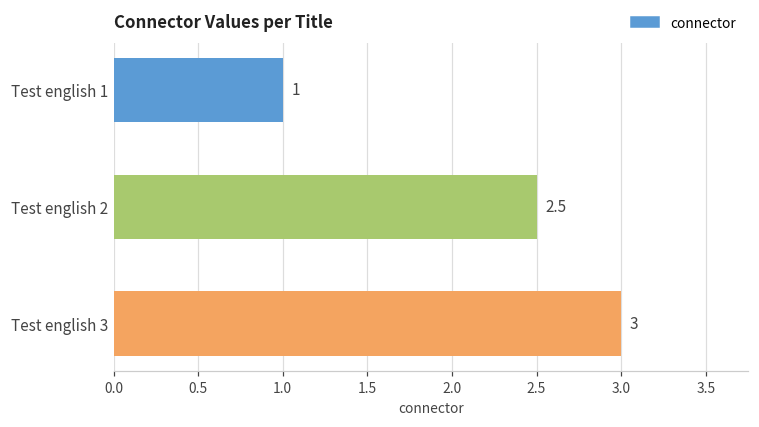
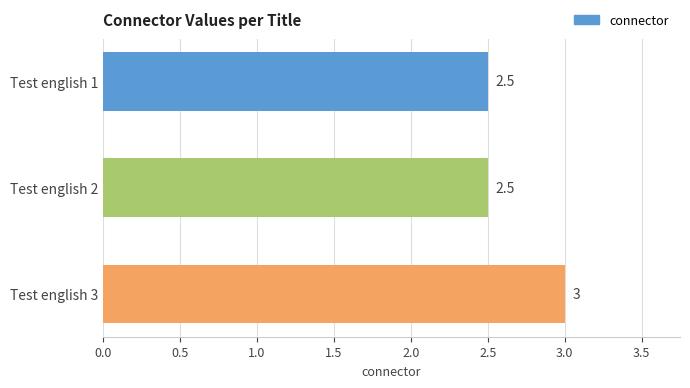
Test english 1: 1 -> 2.5
